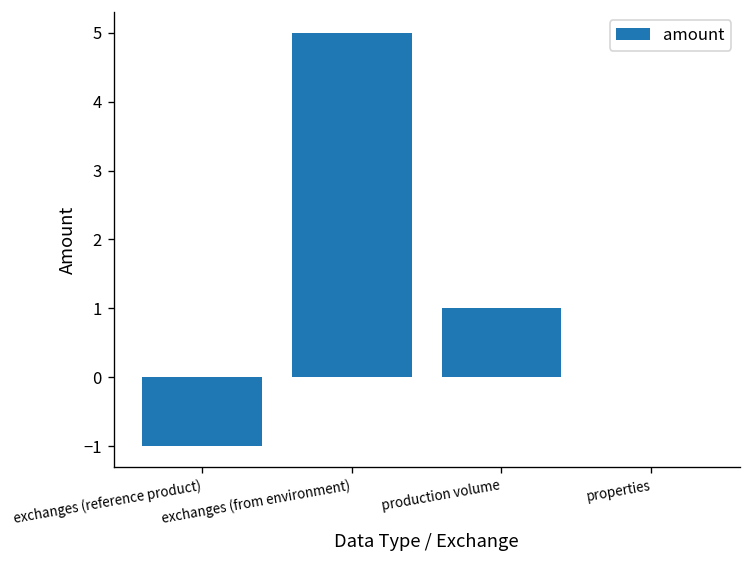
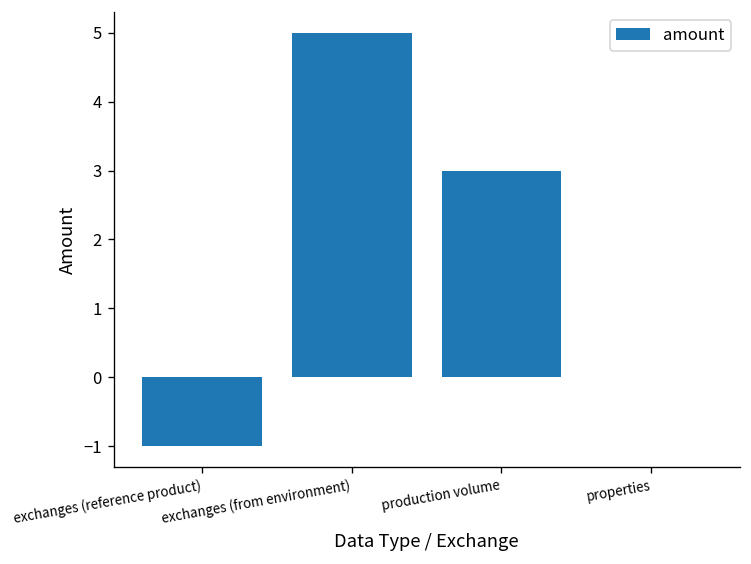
production volume: 1 -> 3
